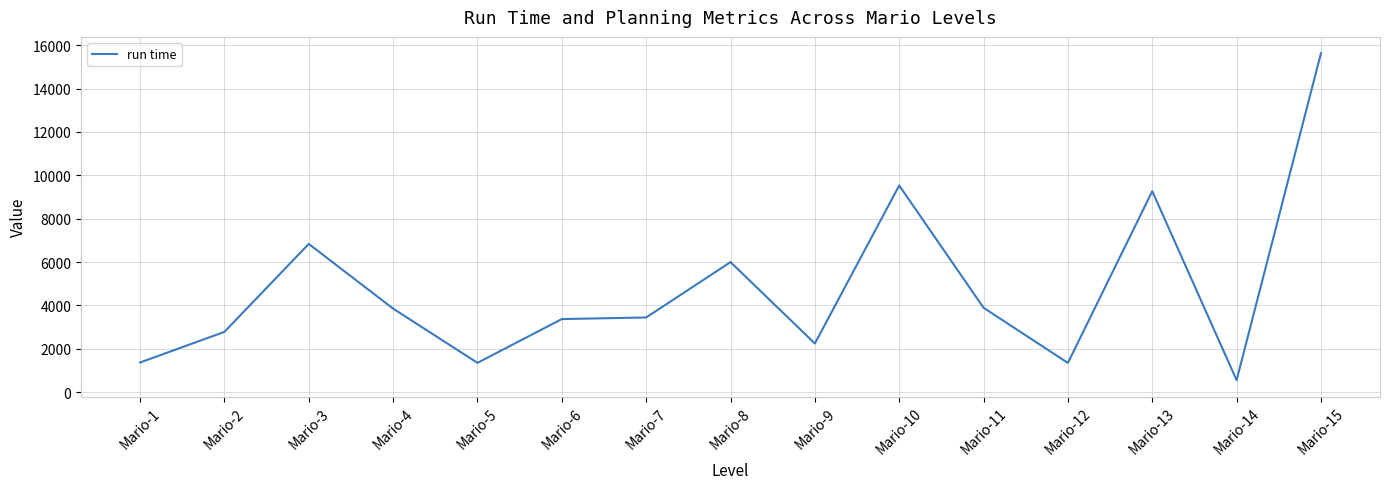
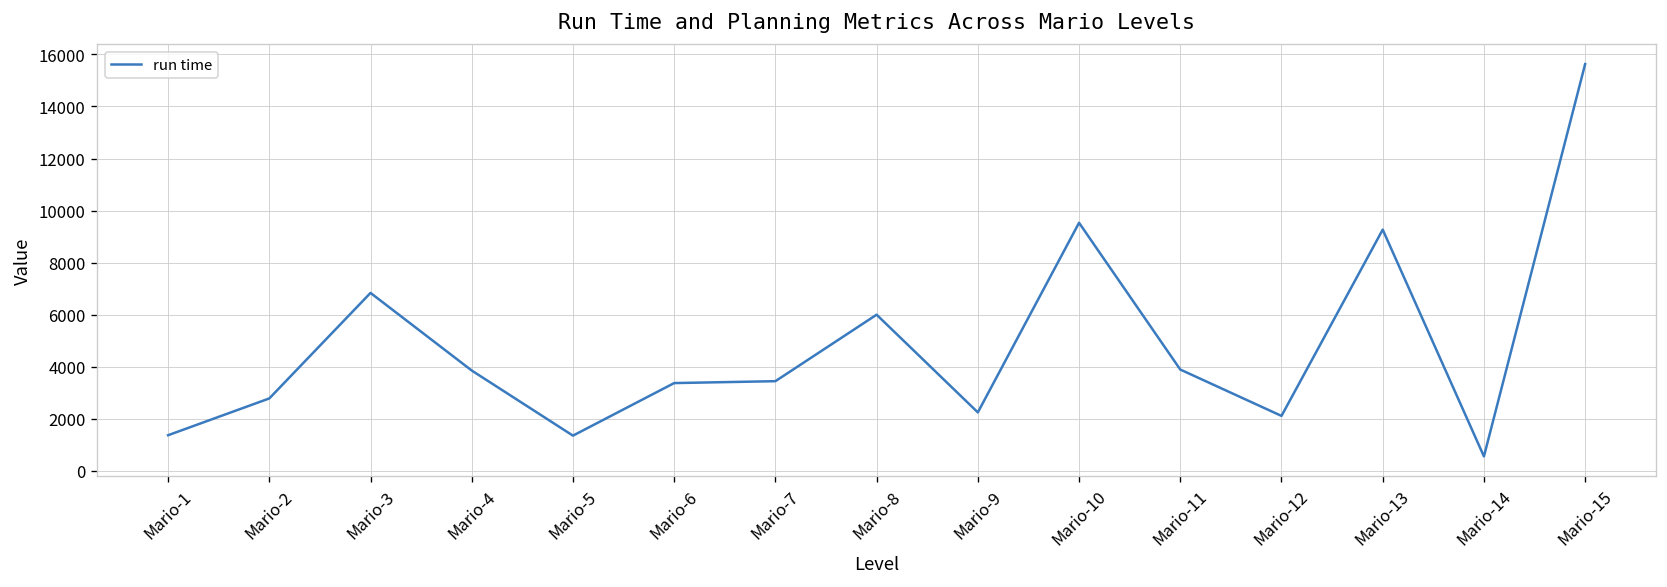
Mario-12: 1400 -> 2100
